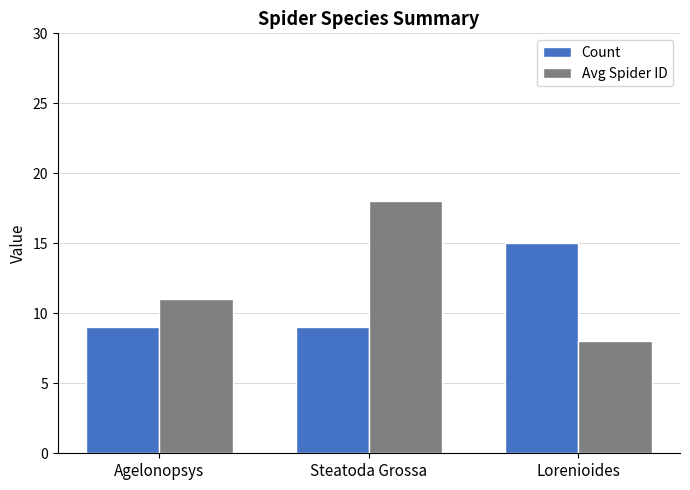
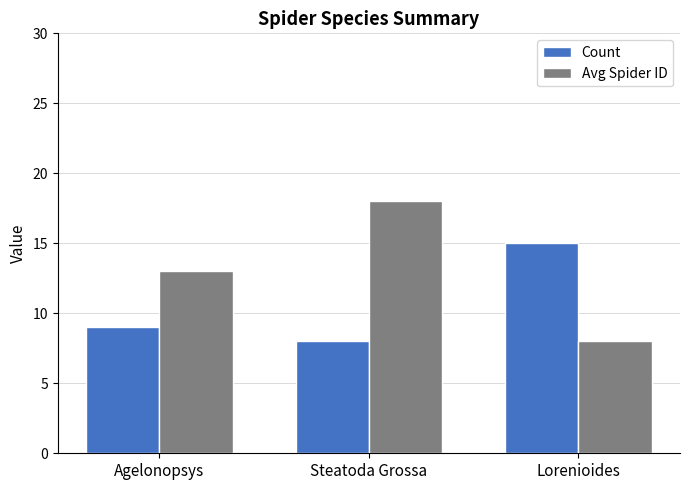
Avg Spider ID, Agelonopsys: 11 -> 13
Count, Steatoda Grossa: 9 -> 8
